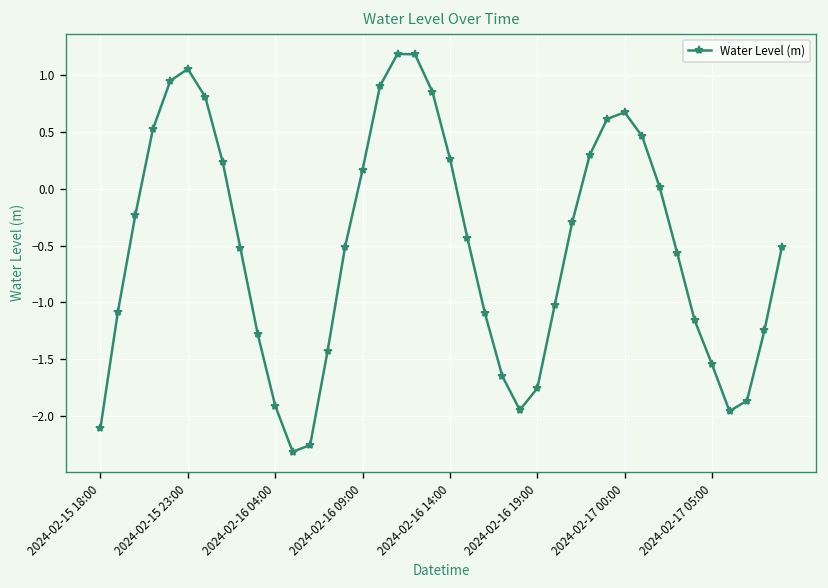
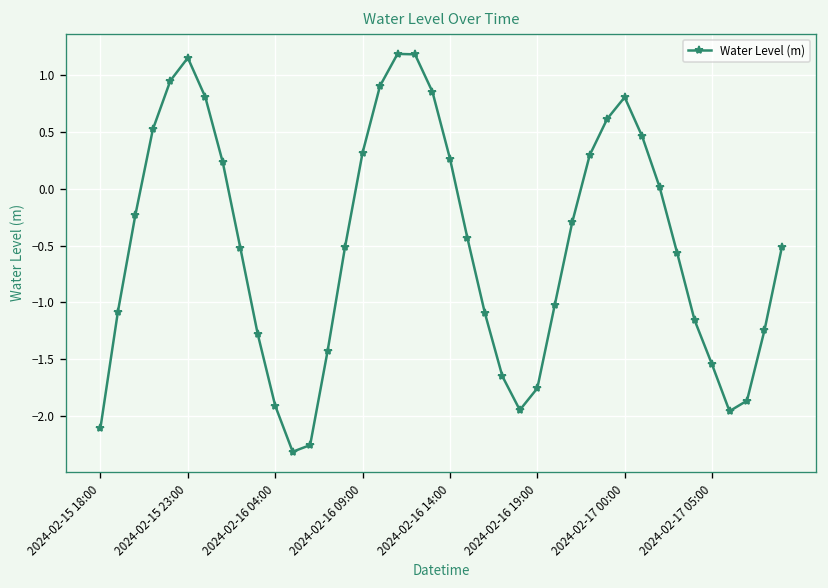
2024-02-15 23:00: 1.1 -> 1.2
2024-02-16 09:00: 0.2 -> 0.3
2024-02-17 00:00: 0.7 -> 0.8
